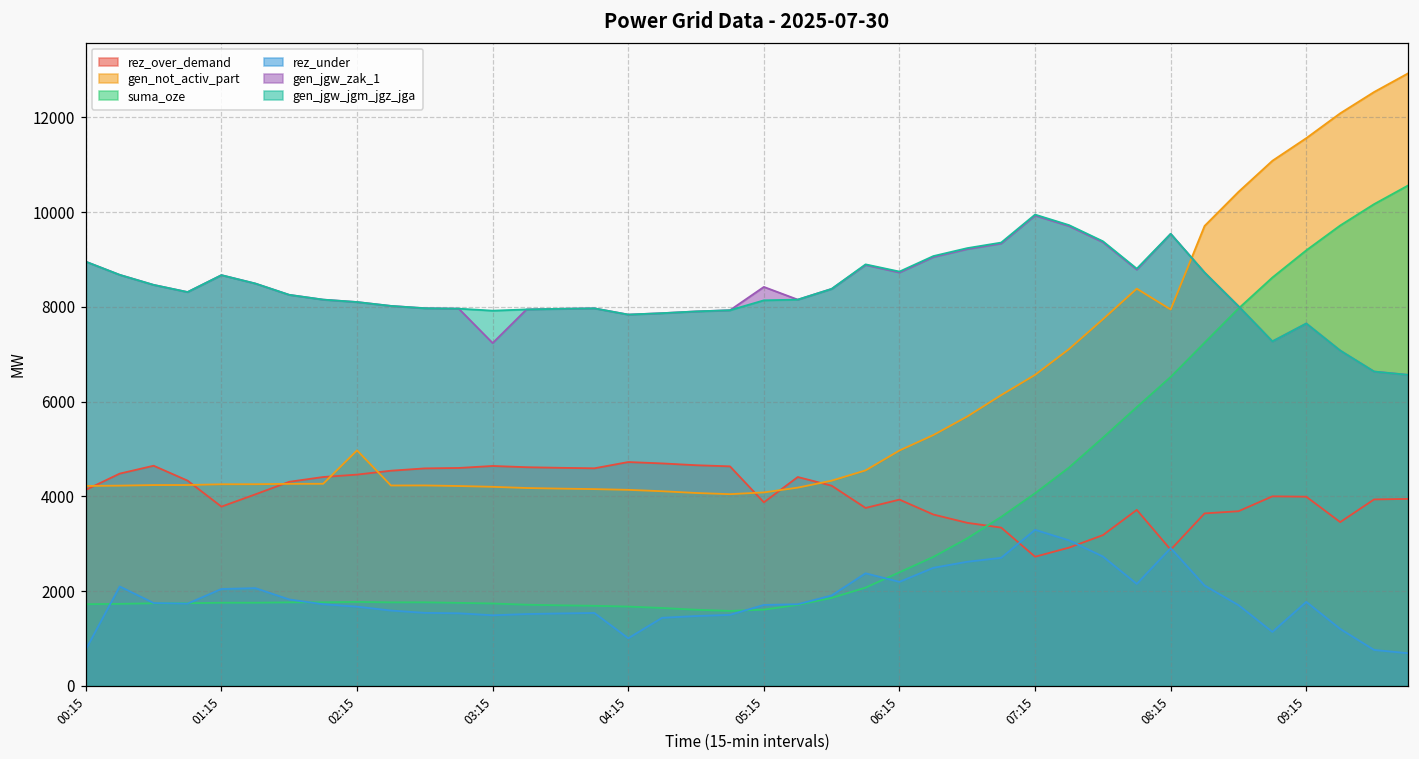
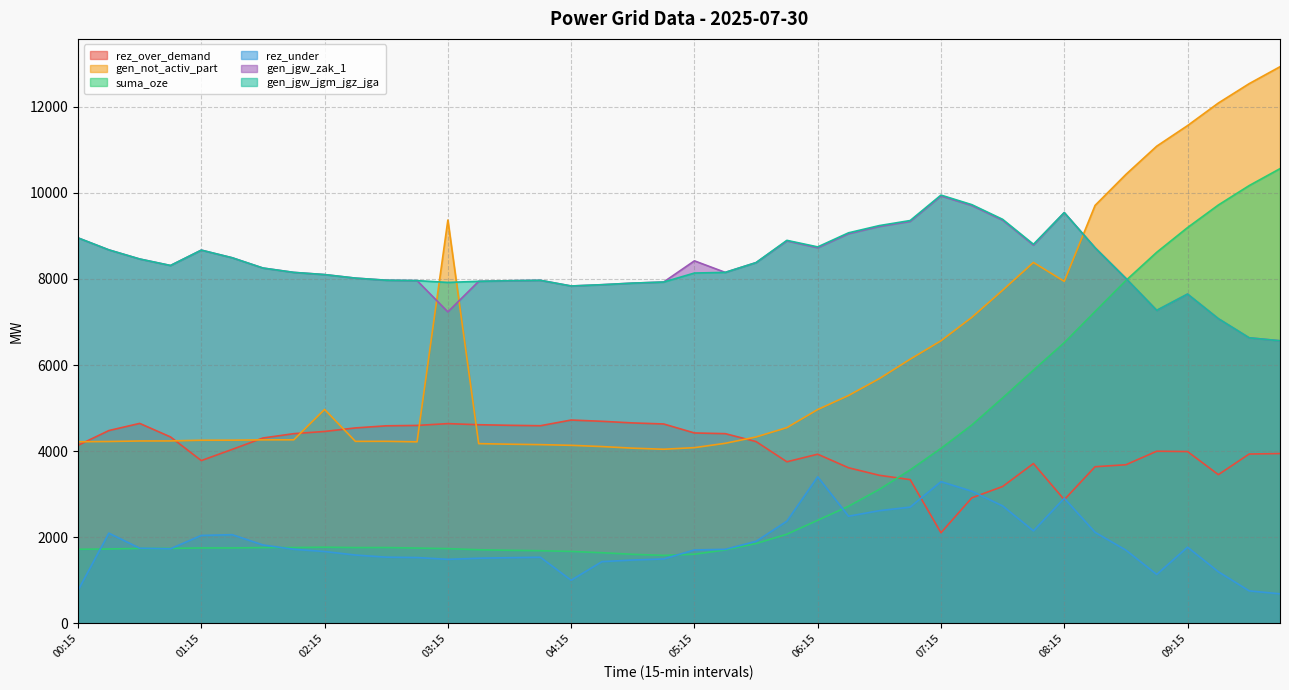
gen_not_activ_part, 03:15: 4200 -> 9400
rez_over_demand, 05:15: 3900 -> 4400
rez_under, 06:15: 2200 -> 3400
rez_over_demand, 07:15: 2700 -> 2100
